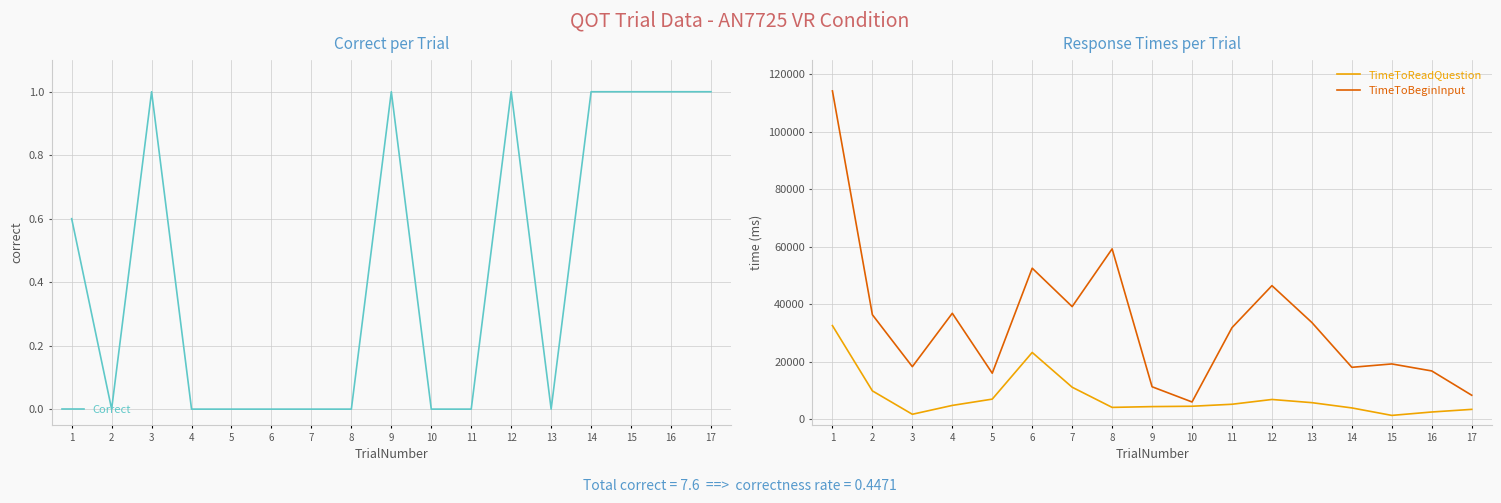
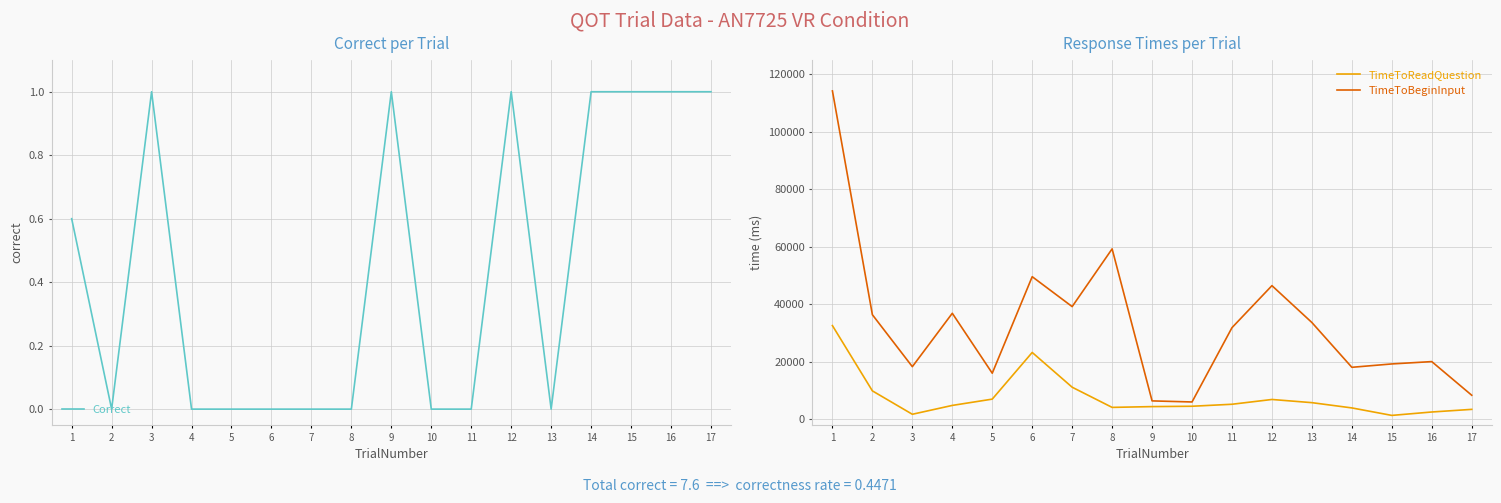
Response Times per Trial, TimeToBeginInput, 6: 53000 -> 50000
Response Times per Trial, TimeToBeginInput, 9: 11000 -> 6000
Response Times per Trial, TimeToBeginInput, 16: 17000 -> 20000
